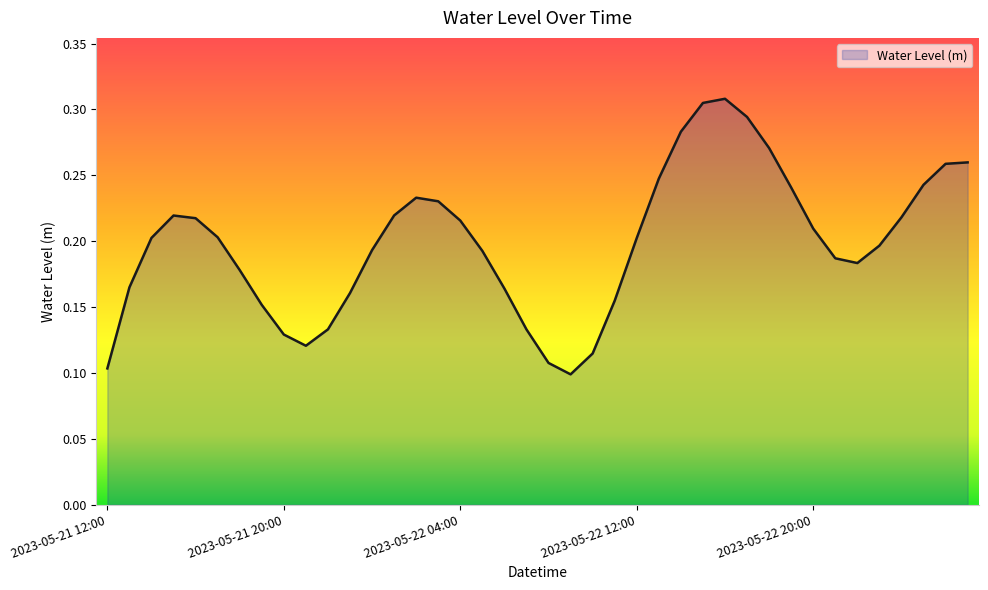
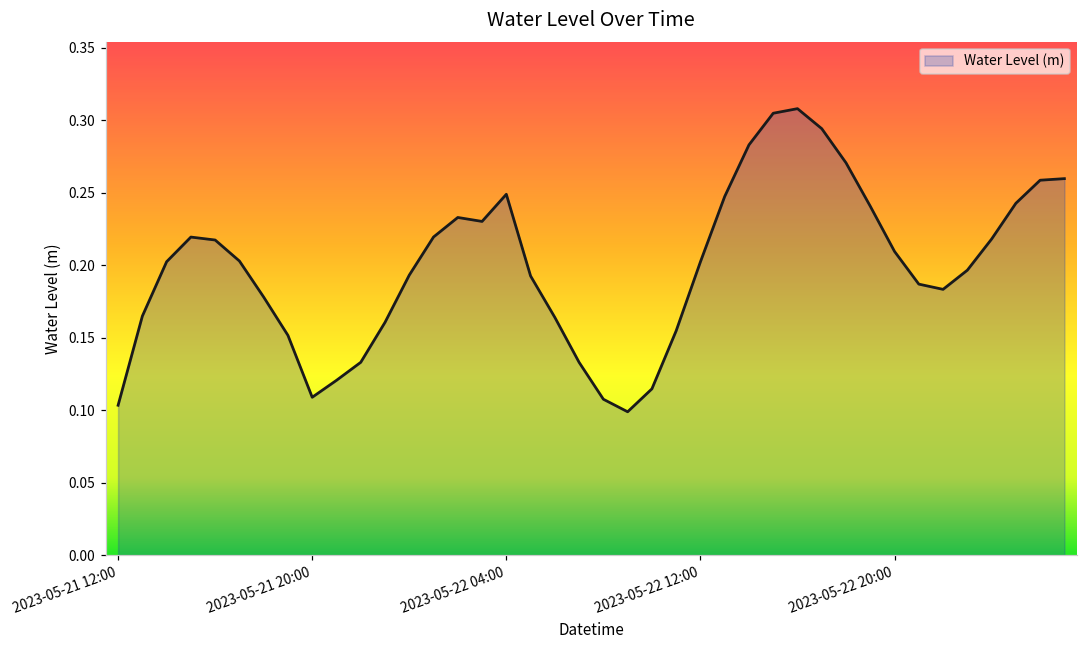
2023-05-21 20:00: 0.129 -> 0.109
2023-05-22 04:00: 0.216 -> 0.249
